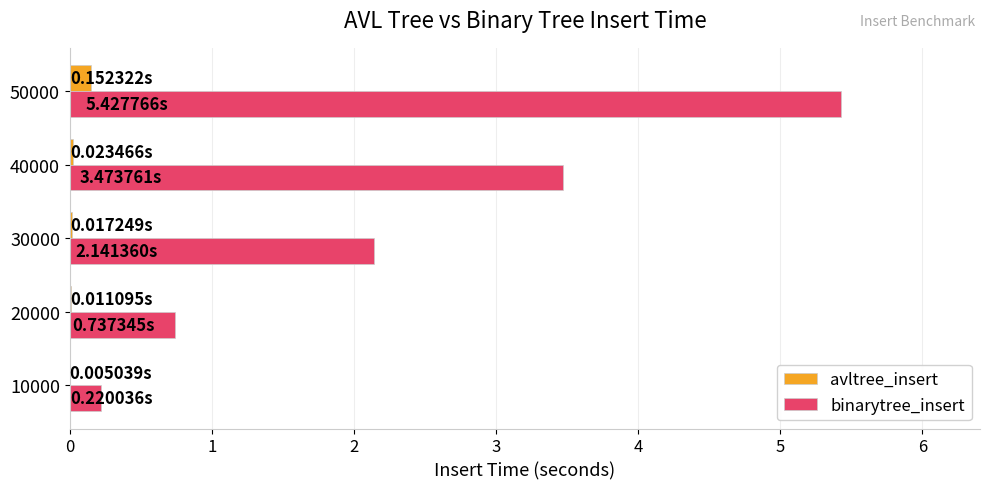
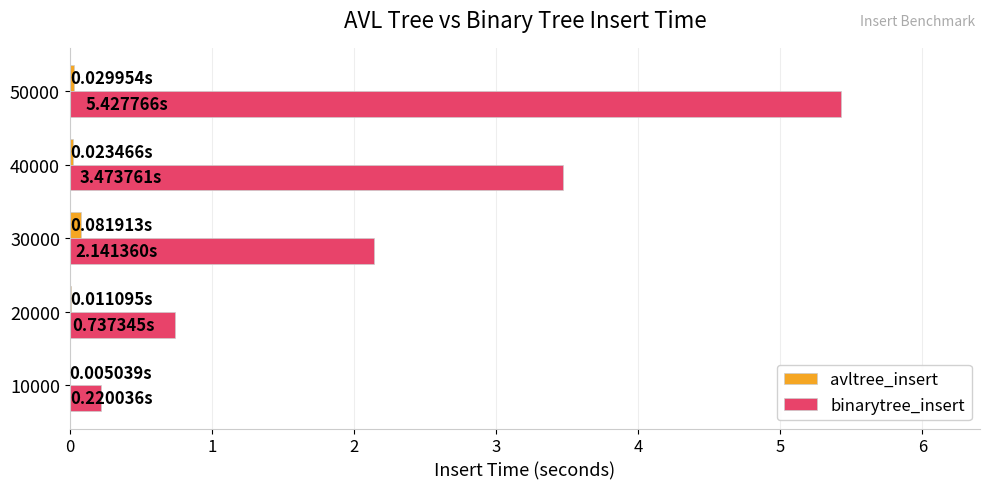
avltree_insert, 50000: 0.152322s -> 0.029954s
avltree_insert, 30000: 0.017249s -> 0.081913s
